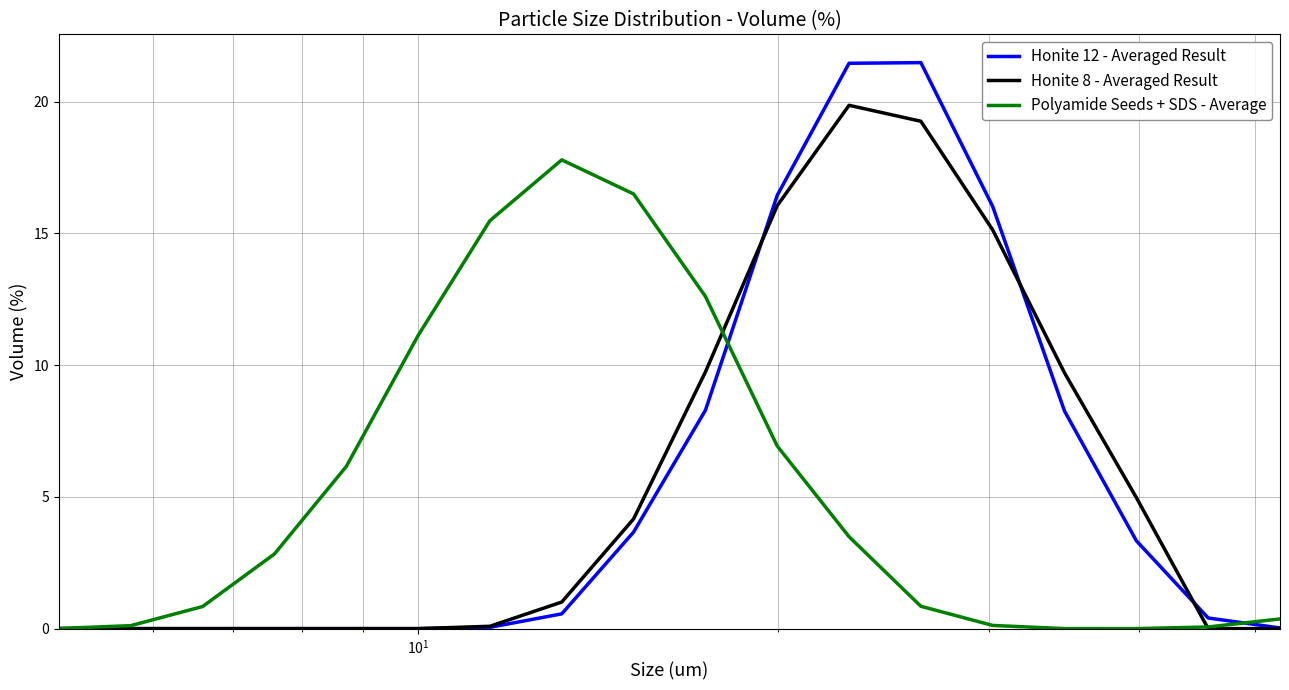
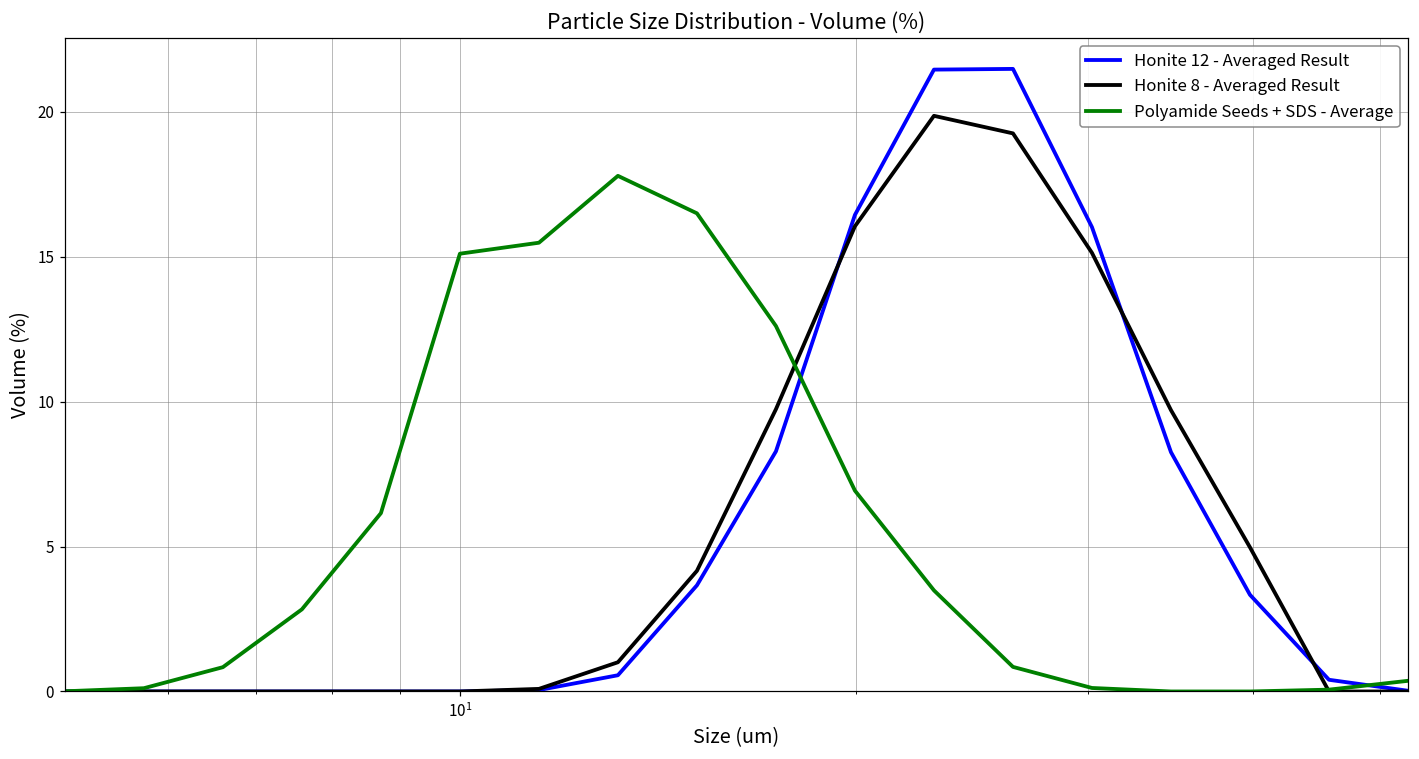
Polyamide Seeds + SDS - Average, 10^1: 11.1 -> 15.1
